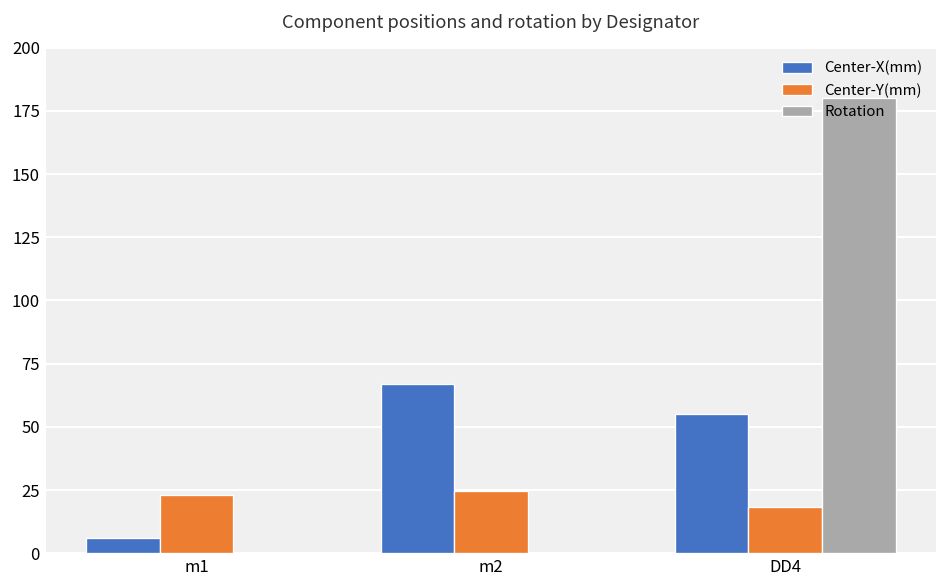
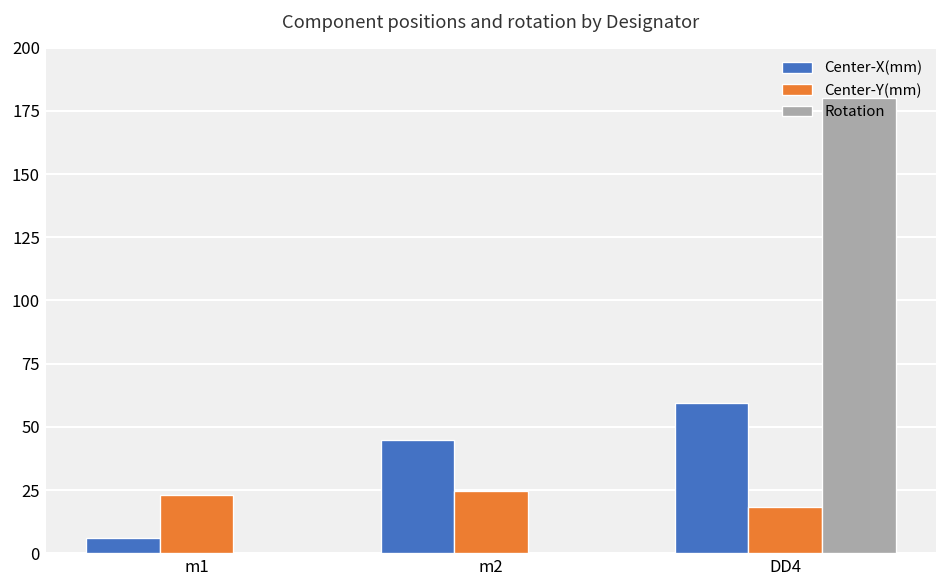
Center-X(mm), m2: 67 -> 45
Center-X(mm), DD4: 55 -> 60
